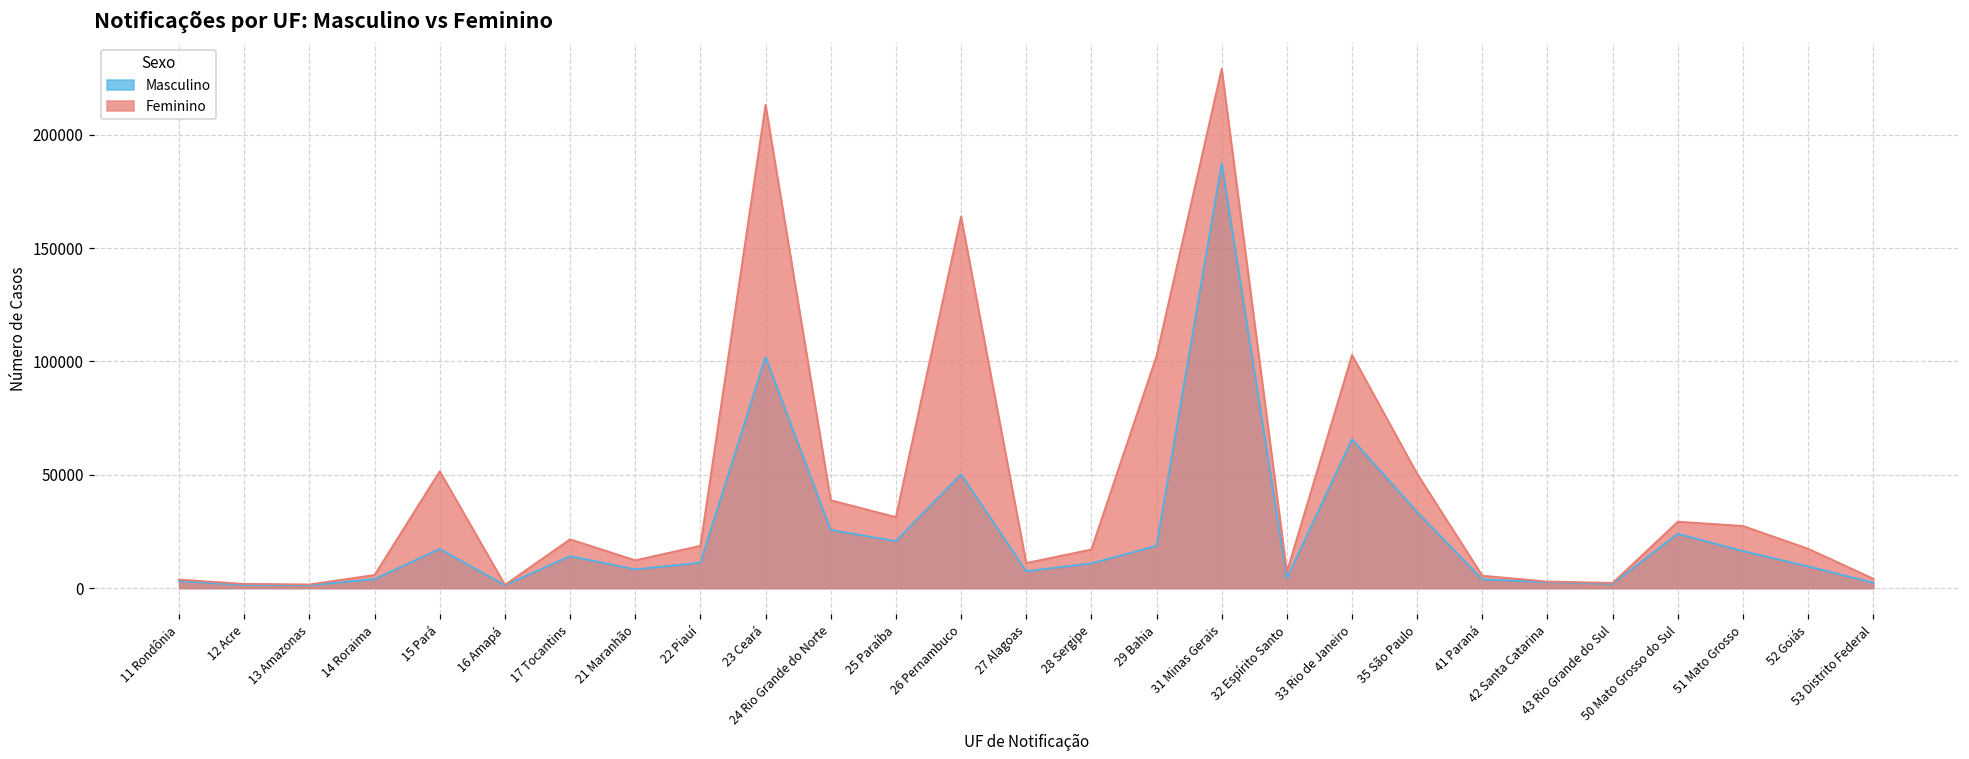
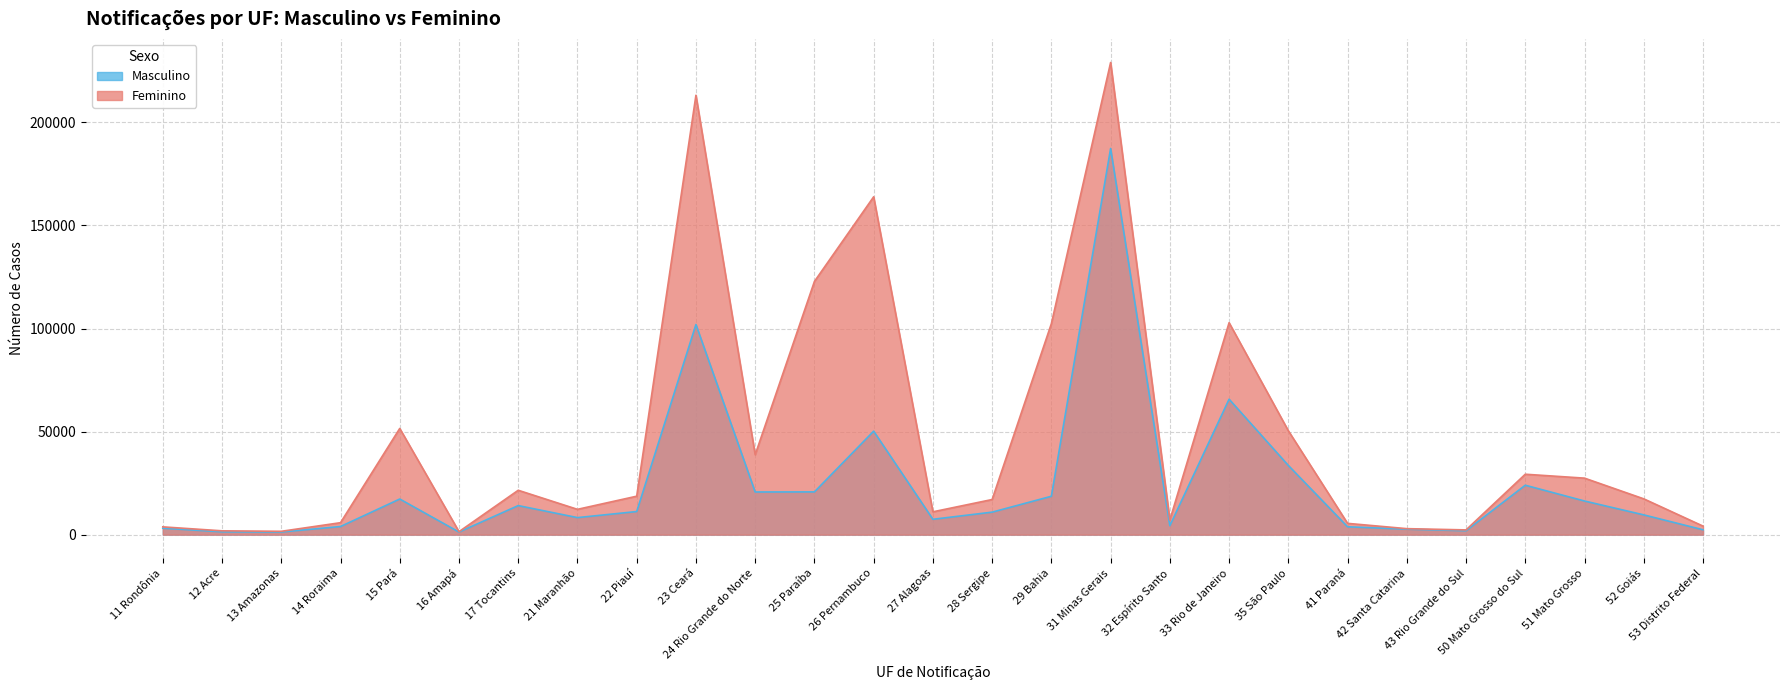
Masculino, 24 Rio Grande do Norte: 26000 -> 21000
Feminino, 25 Paraíba: 31000 -> 123000
